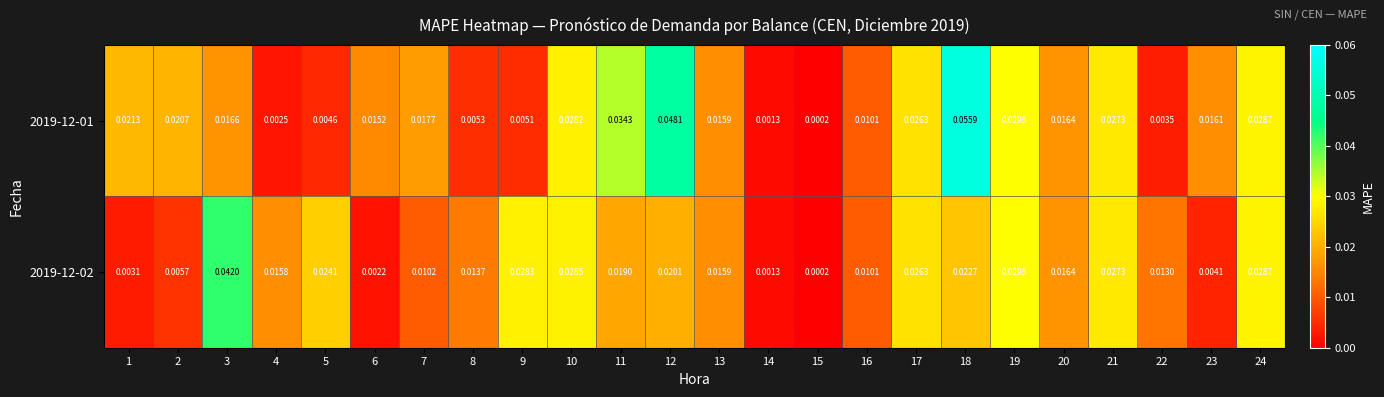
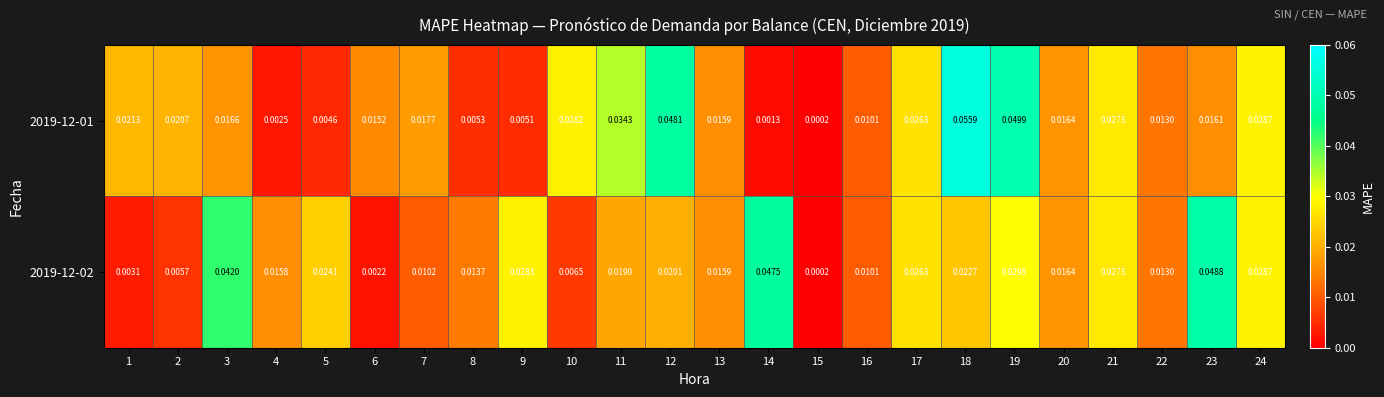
2019-12-01, 19: 0.0298 -> 0.0499
2019-12-01, 22: 0.0035 -> 0.0130
2019-12-02, 10: 0.0285 -> 0.0065
2019-12-02, 14: 0.0013 -> 0.0475
2019-12-02, 23: 0.0041 -> 0.0488
